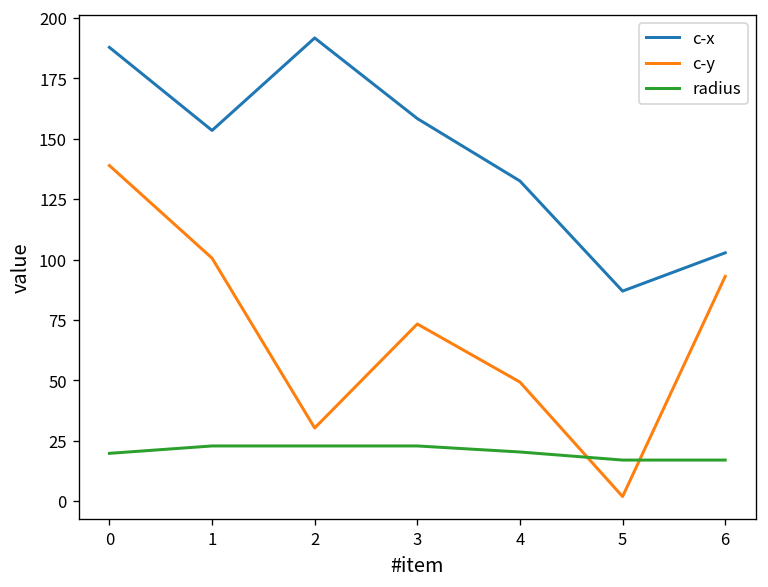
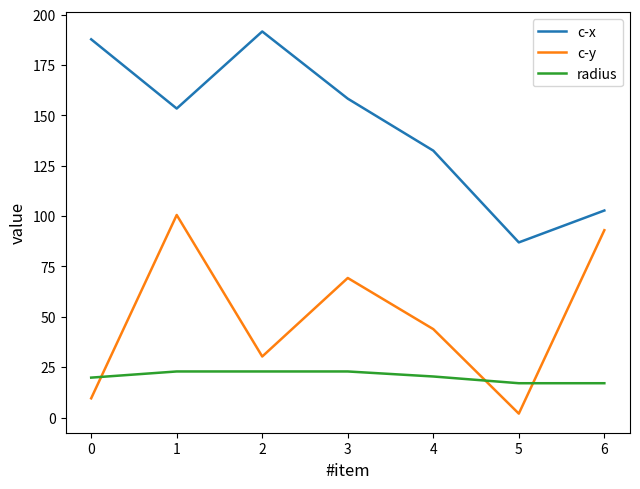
c-y, 0: 139 -> 10
c-y, 3: 73 -> 69
c-y, 4: 49 -> 44
